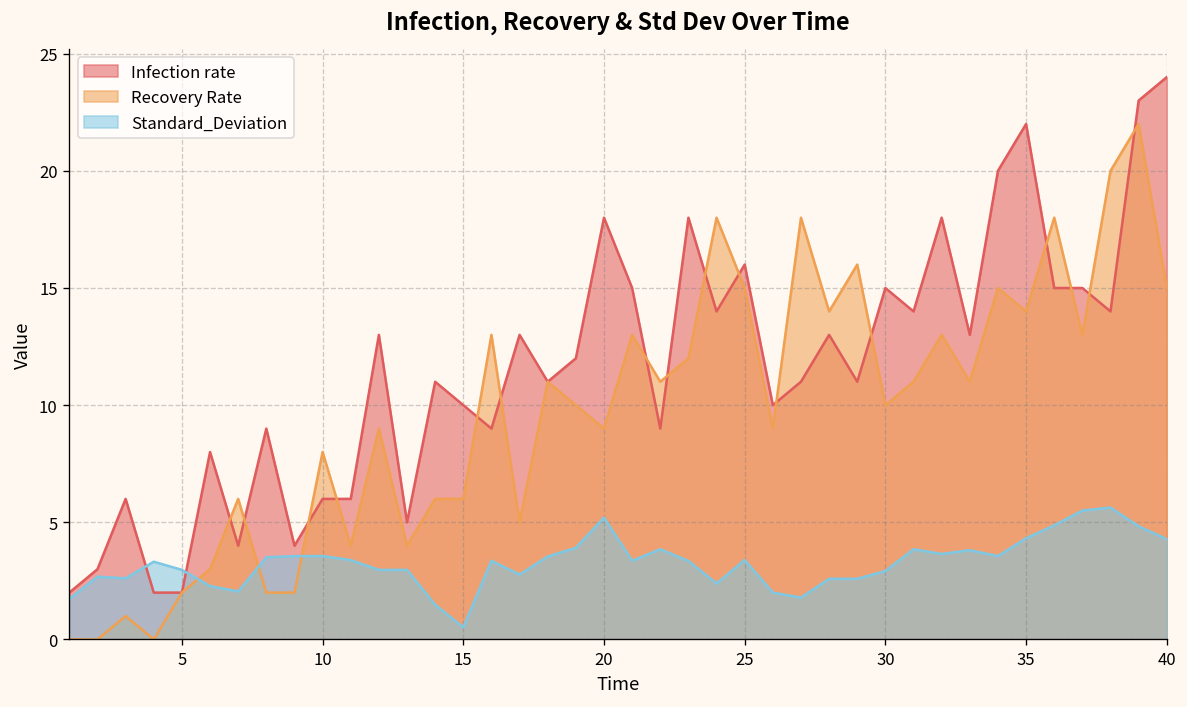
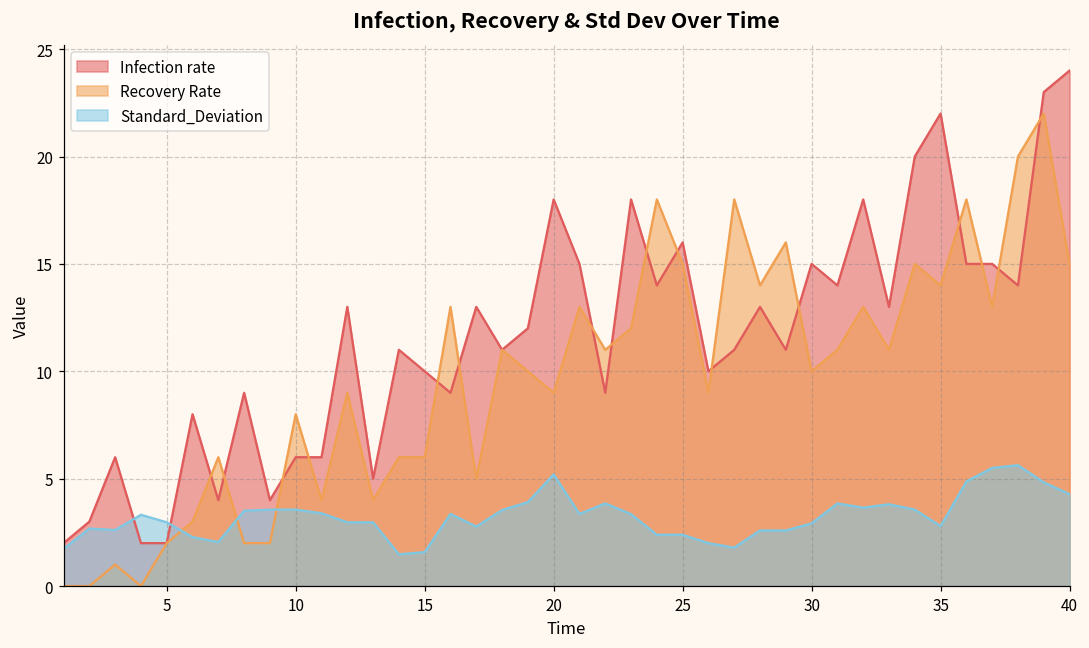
Standard_Deviation, 15: 0.5 -> 1.6
Standard_Deviation, 25: 3.4 -> 2.4
Standard_Deviation, 35: 4.3 -> 2.8
